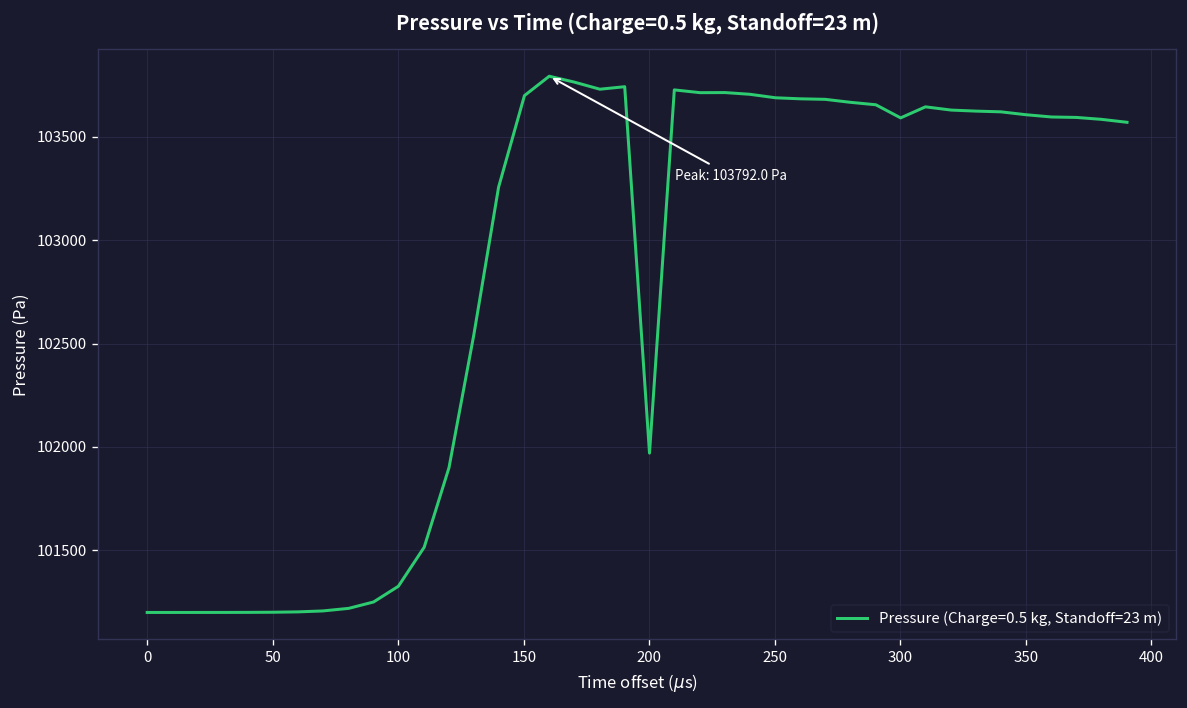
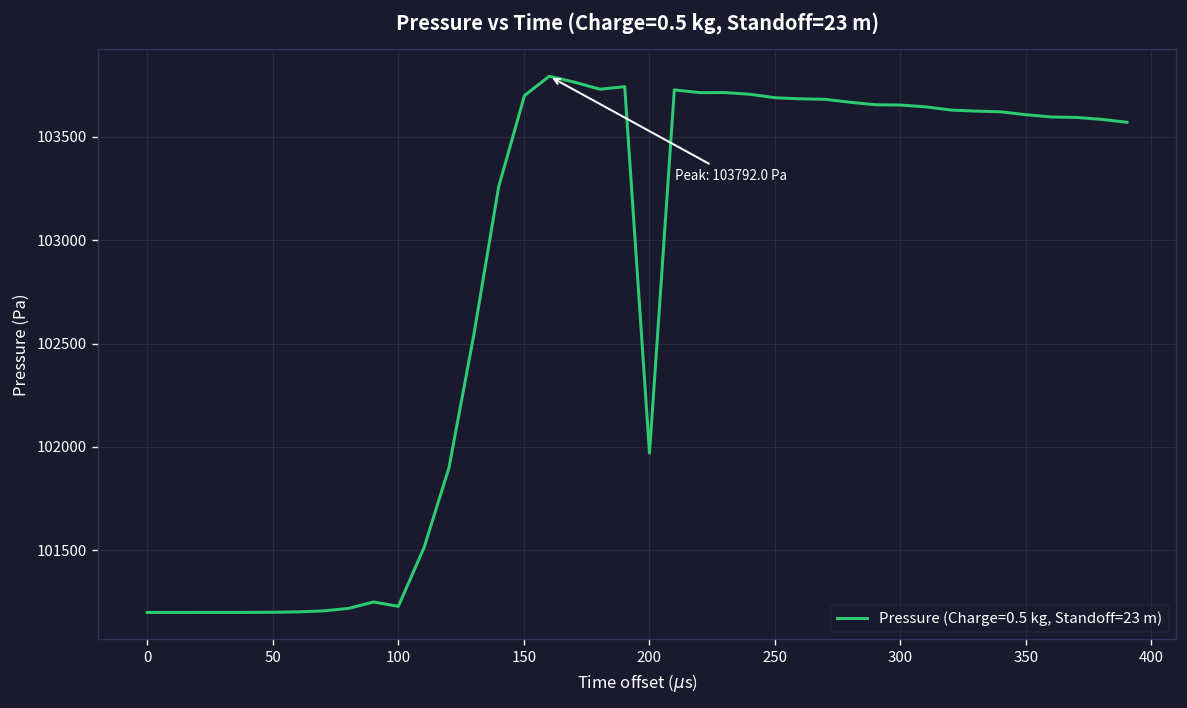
100: 101330 -> 101230
300: 103590 -> 103650
